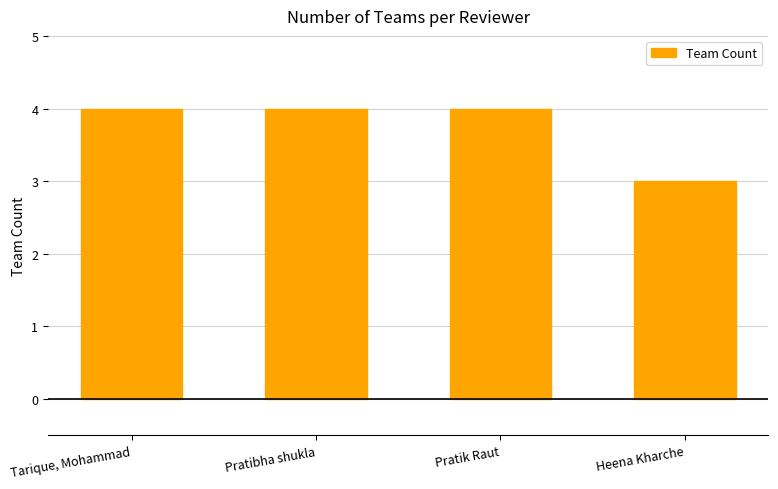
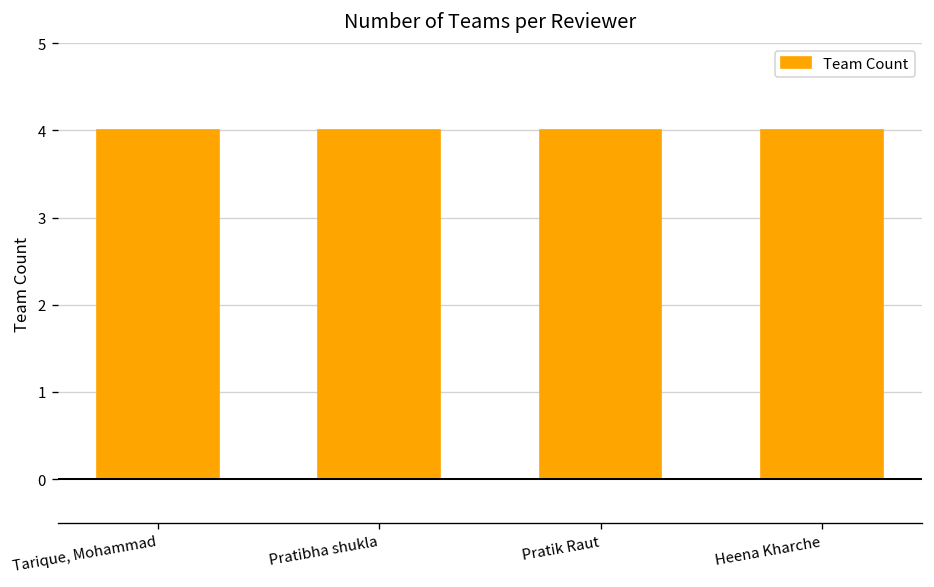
Heena Kharche: 3 -> 4
